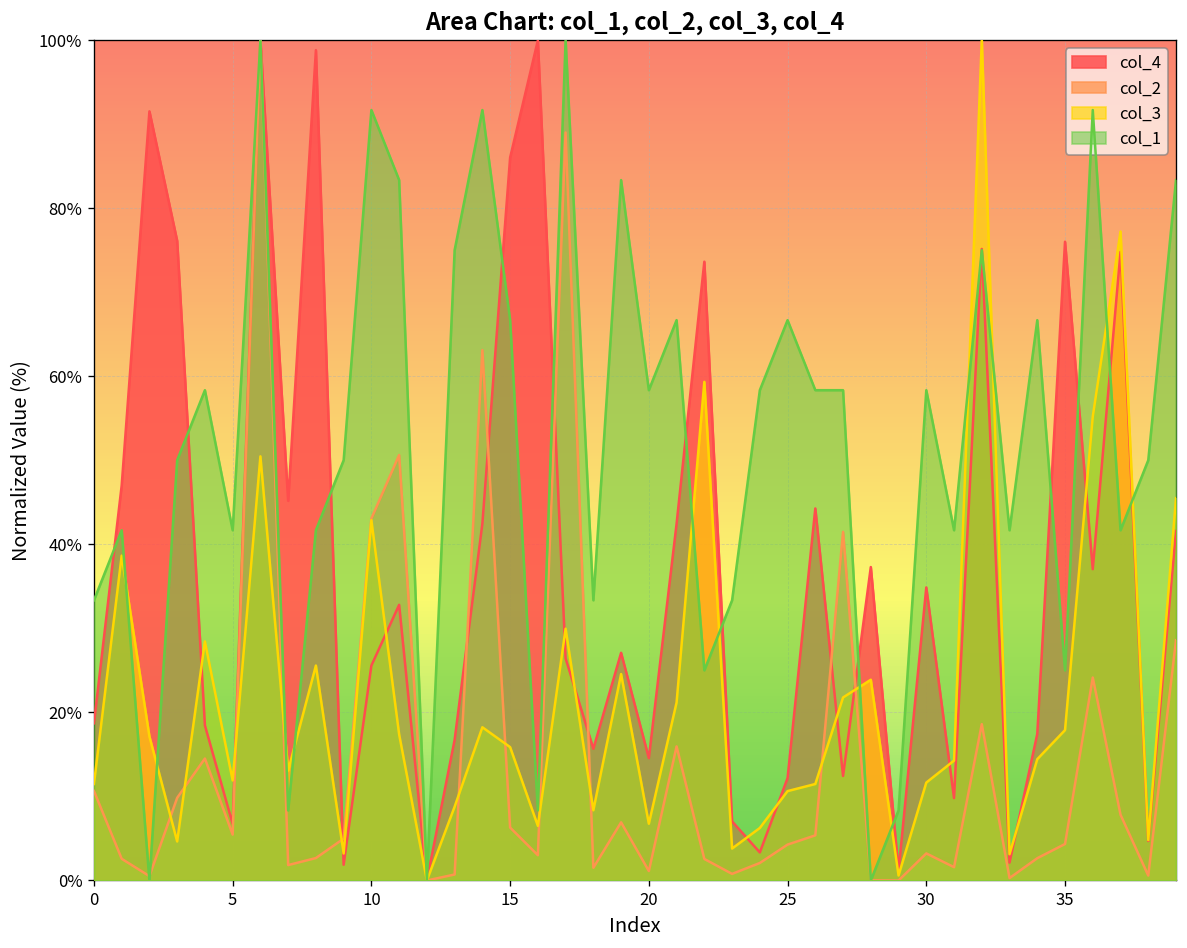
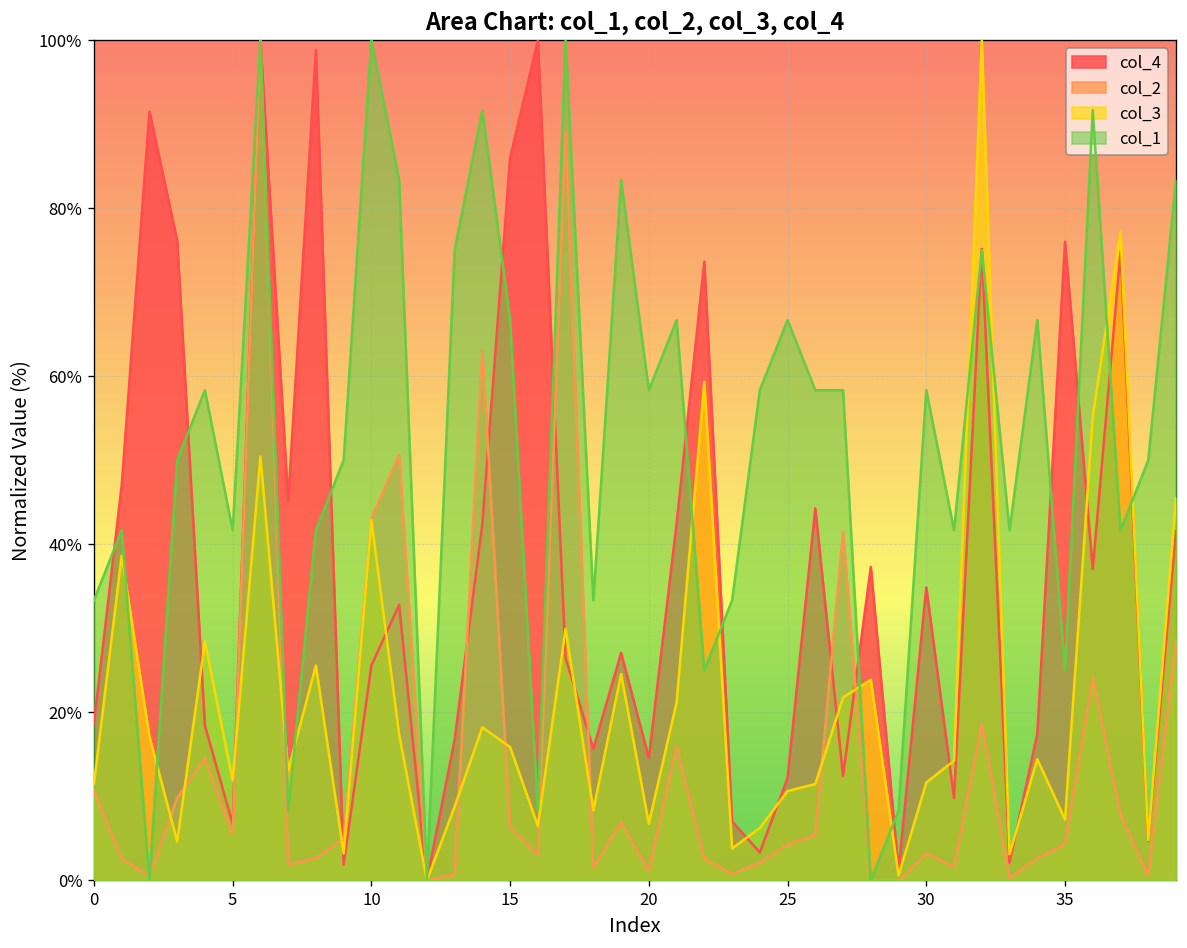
col_1, 10: 92% -> 100%
col_3, 35: 18% -> 7%
